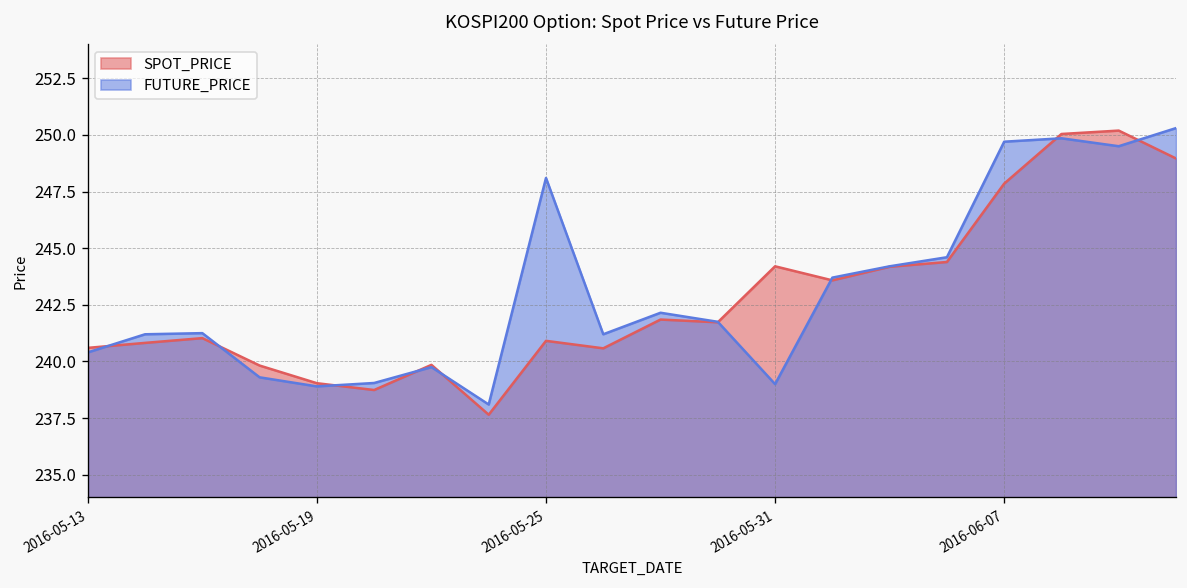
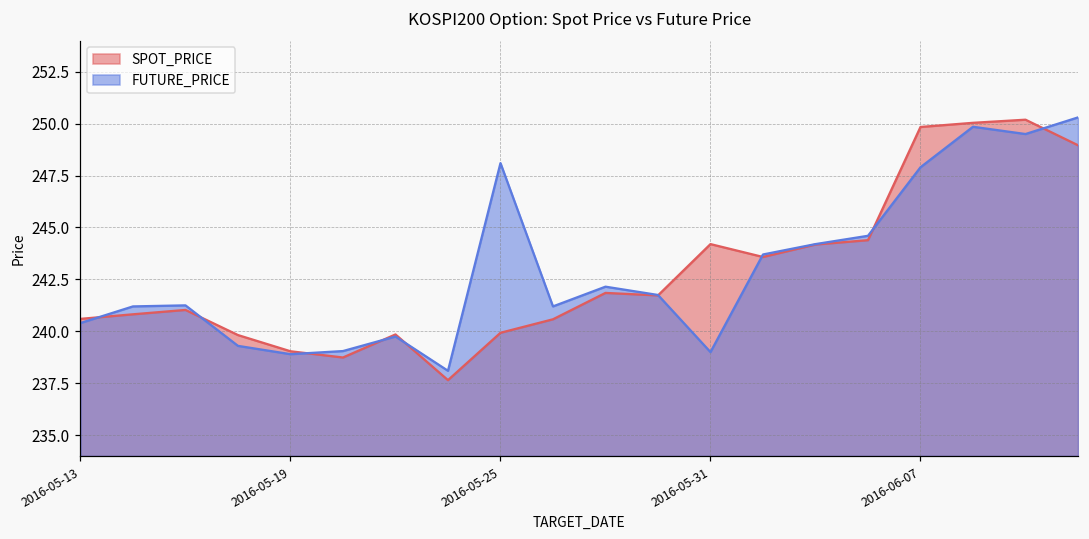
SPOT_PRICE, 2016-05-25: 240.9 -> 239.9
SPOT_PRICE, 2016-06-07: 247.9 -> 249.8
FUTURE_PRICE, 2016-06-07: 249.7 -> 247.9
